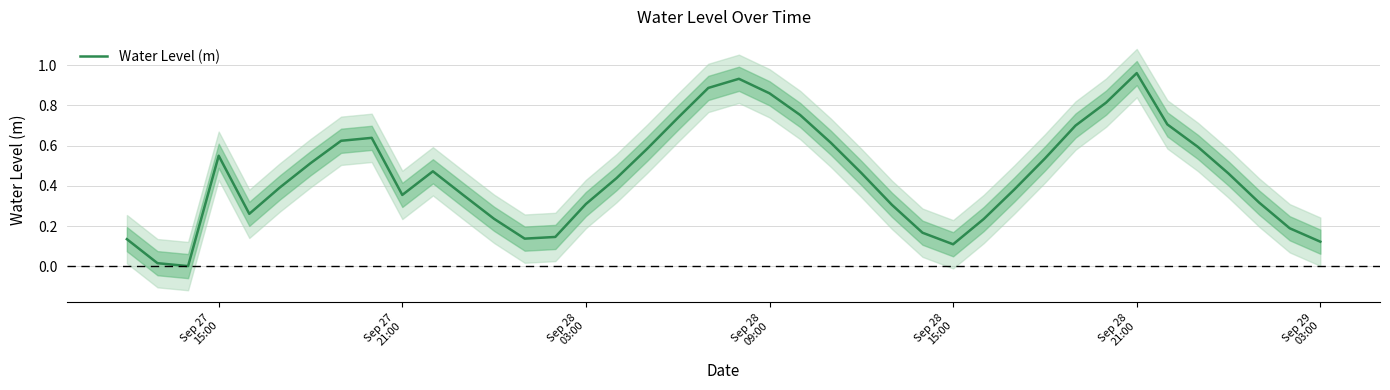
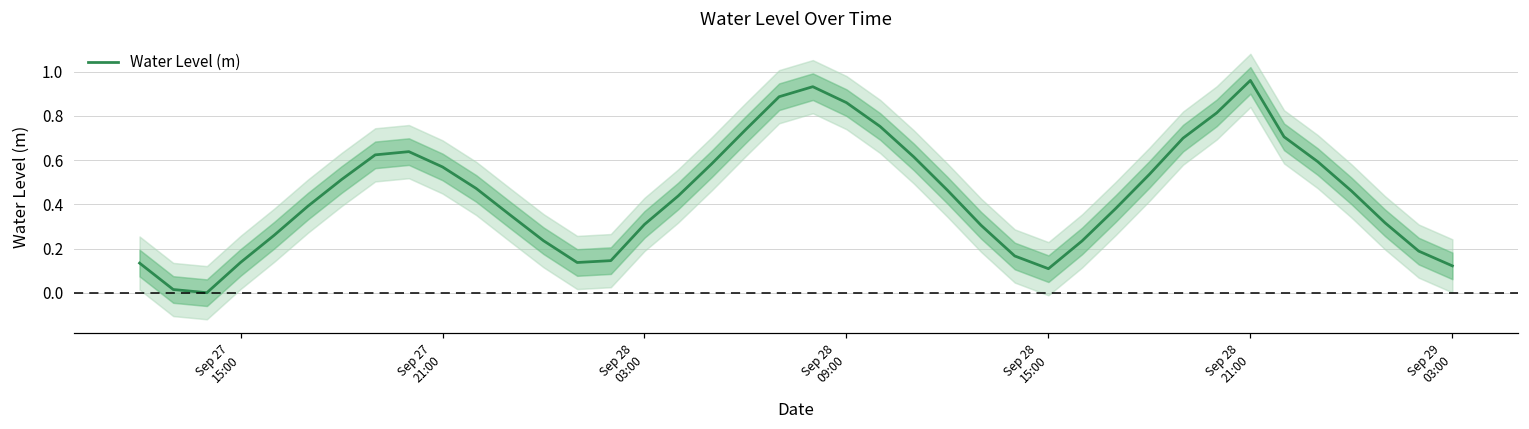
Water Level (m), Sep 27 15:00: 0.55 -> 0.14
Water Level (m), Sep 27 21:00: 0.35 -> 0.57
